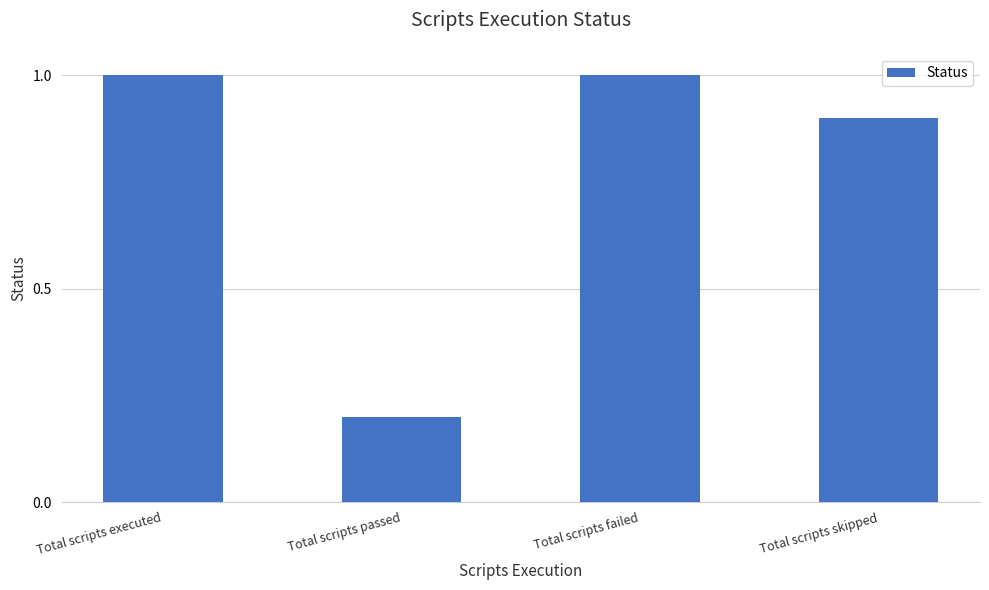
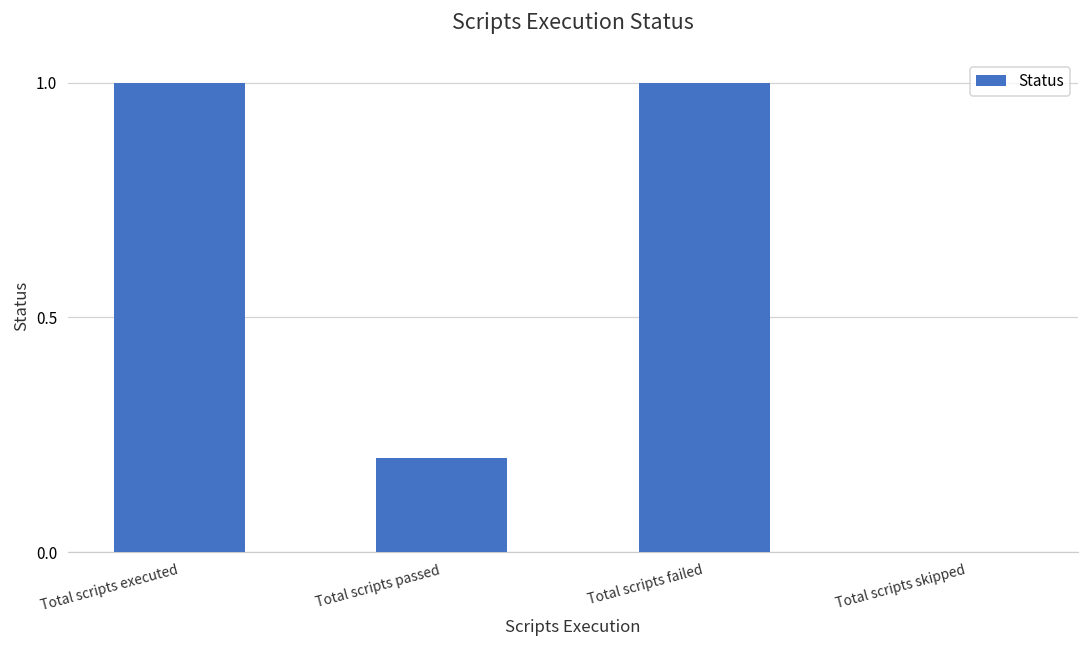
Total scripts skipped: 0.9 -> 0.0
